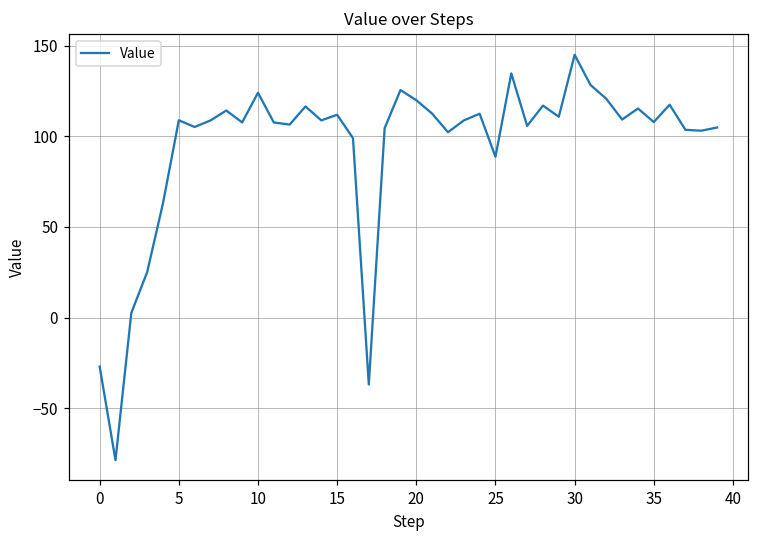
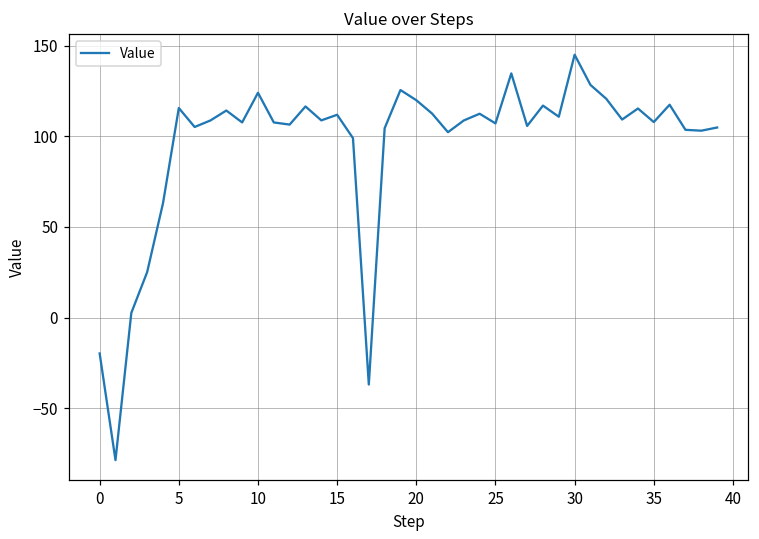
0: -27 -> -20
5: 109 -> 116
25: 89 -> 107
